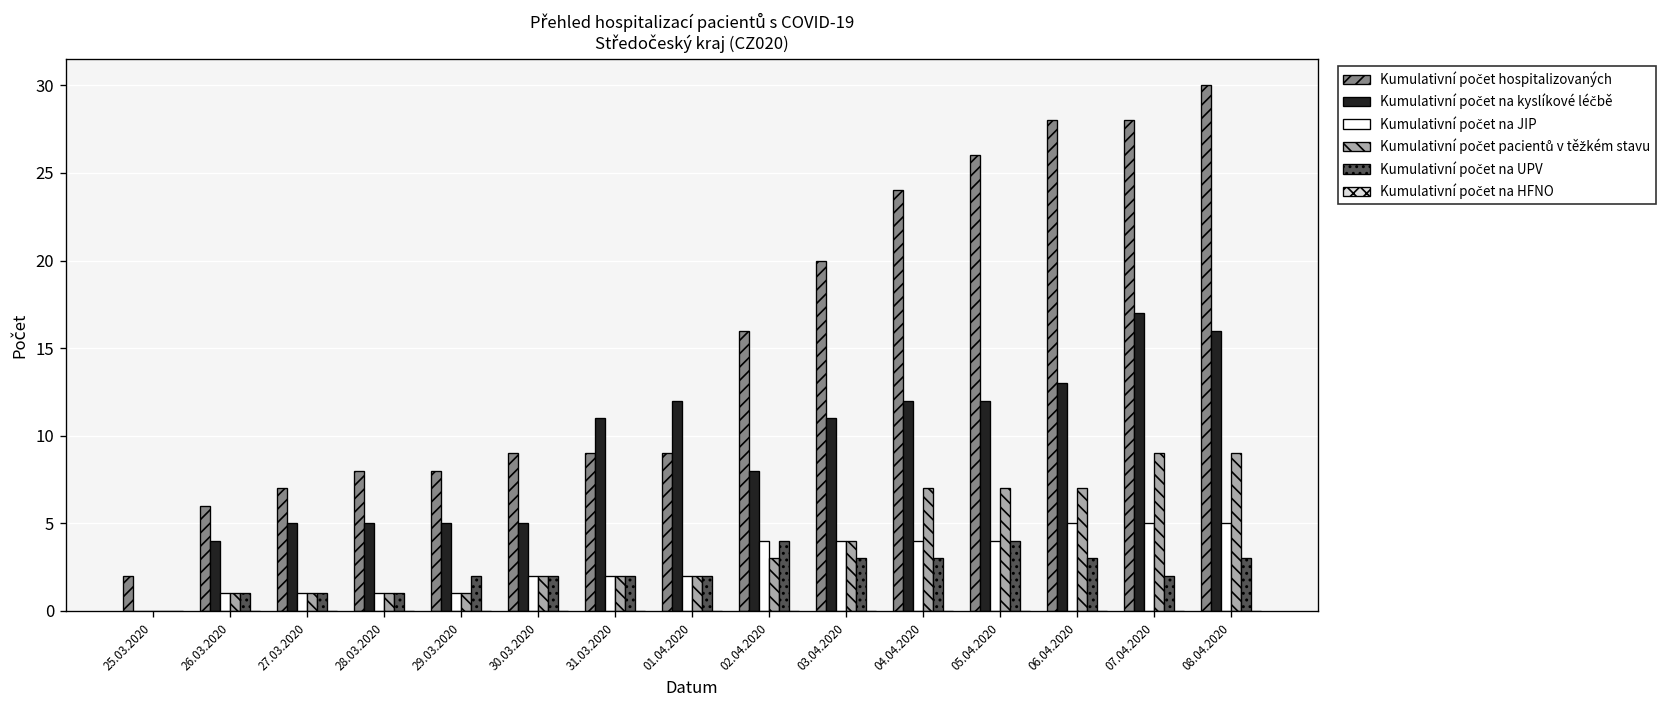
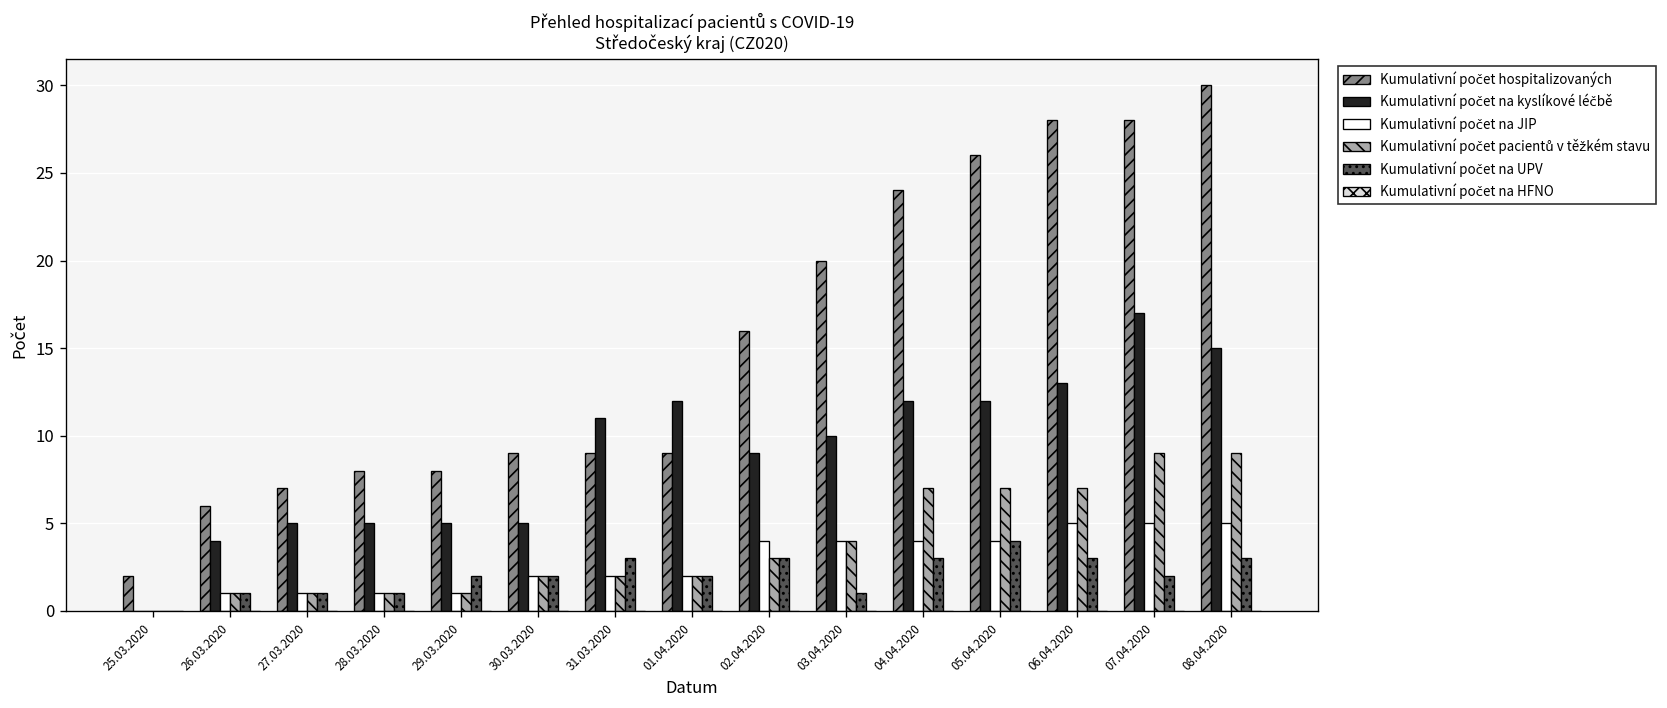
Kumulativní počet na UPV, 31.03.2020: 2 -> 3
Kumulativní počet na kyslíkové léčbě, 02.04.2020: 8 -> 9
Kumulativní počet na UPV, 02.04.2020: 4 -> 3
Kumulativní počet na kyslíkové léčbě, 03.04.2020: 11 -> 10
Kumulativní počet na UPV, 03.04.2020: 3 -> 1
Kumulativní počet na kyslíkové léčbě, 08.04.2020: 16 -> 15
